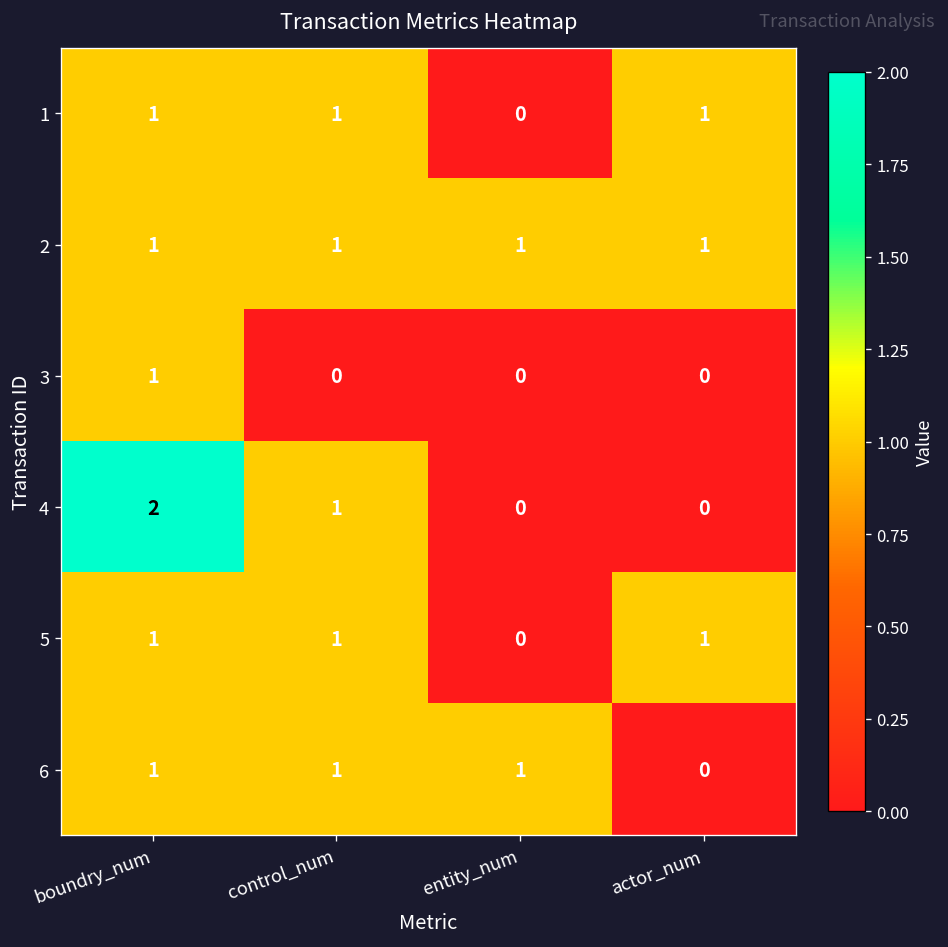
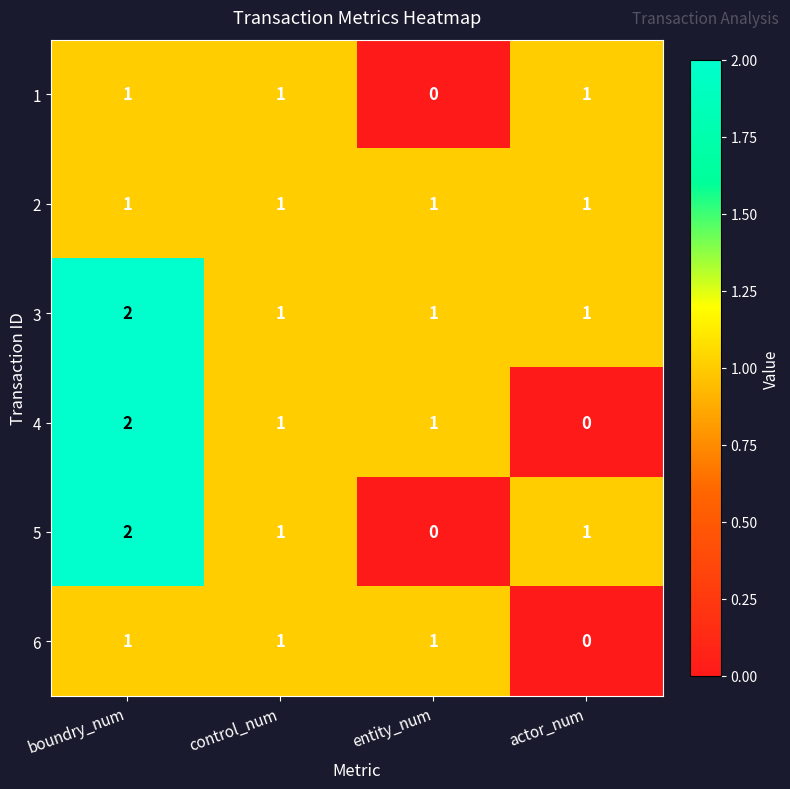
3, boundry_num: 1 -> 2
3, control_num: 0 -> 1
3, entity_num: 0 -> 1
3, actor_num: 0 -> 1
4, entity_num: 0 -> 1
5, boundry_num: 1 -> 2
